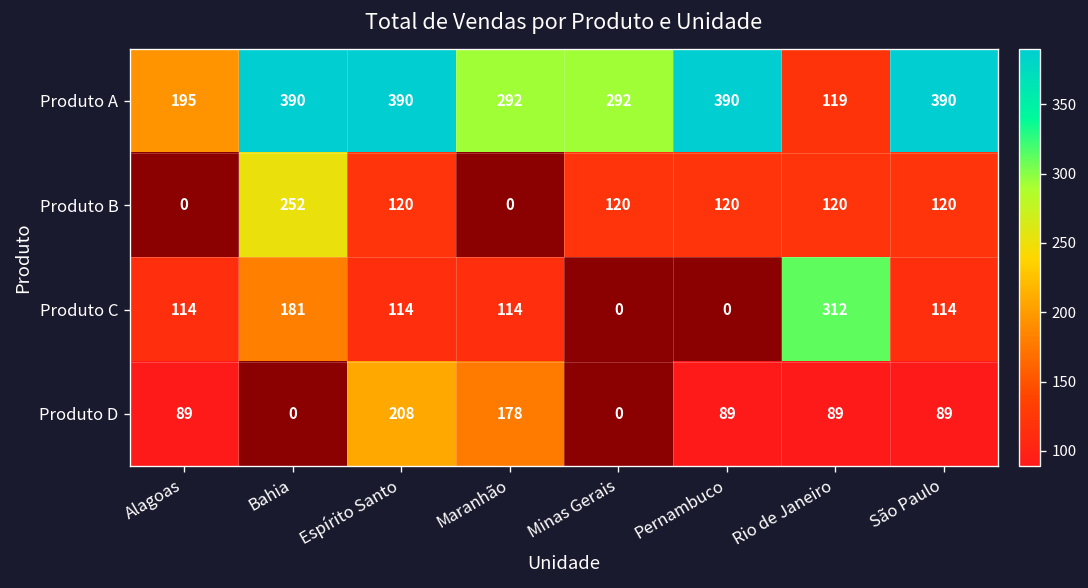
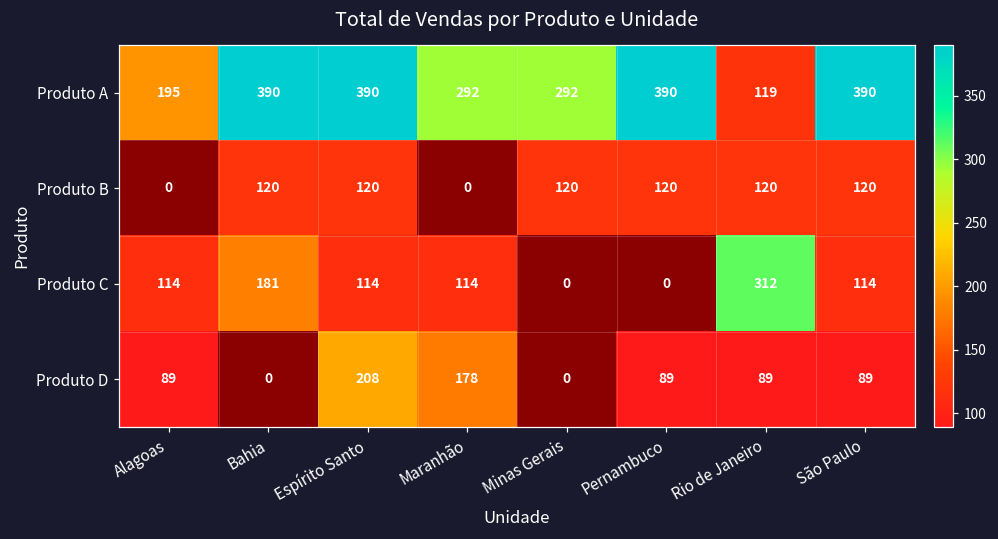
Produto B, Bahia: 252 -> 120
